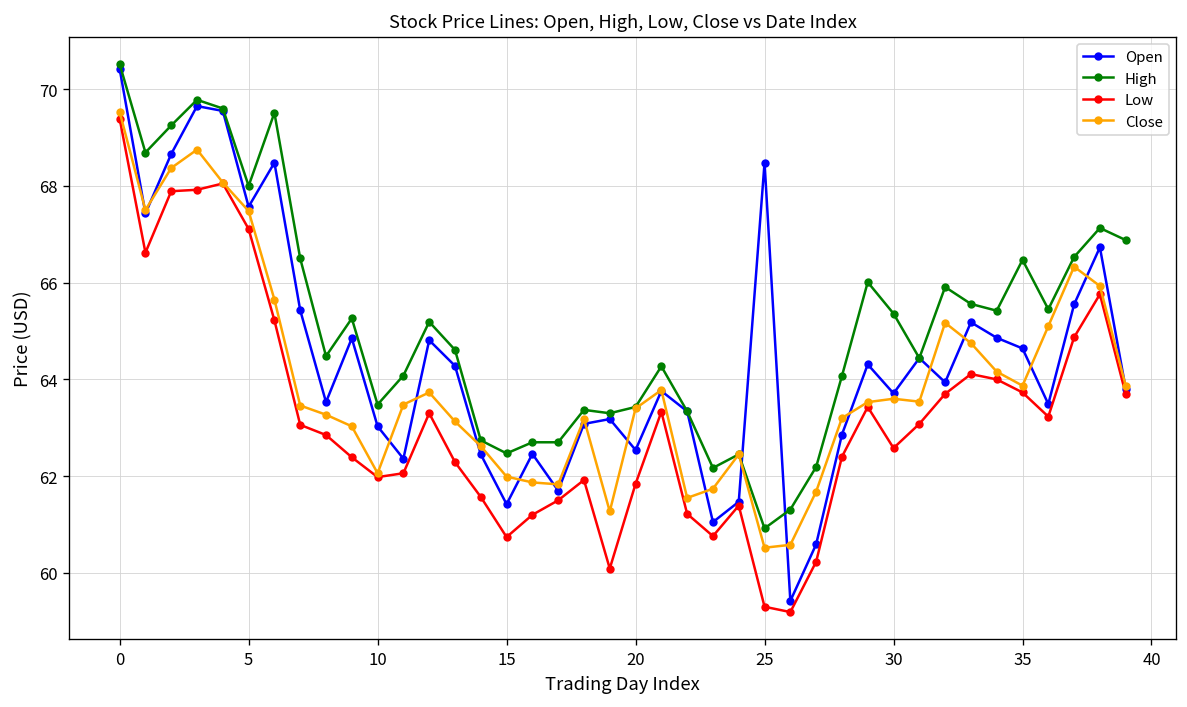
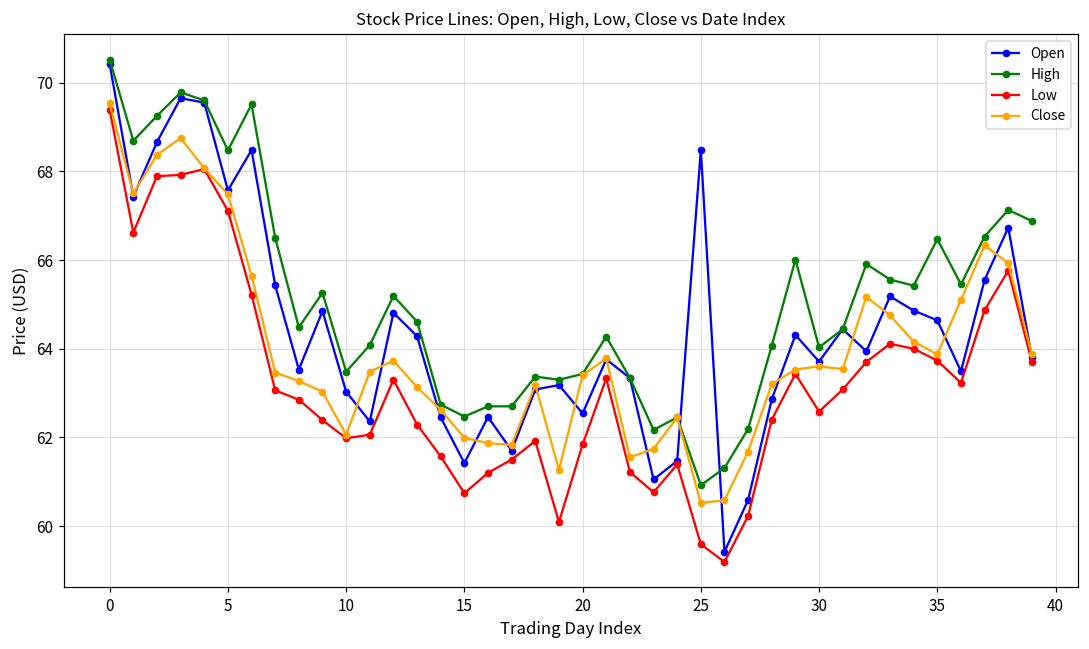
High, 5: 68.0 -> 68.5
Low, 25: 59.3 -> 59.6
High, 30: 65.4 -> 64.0
